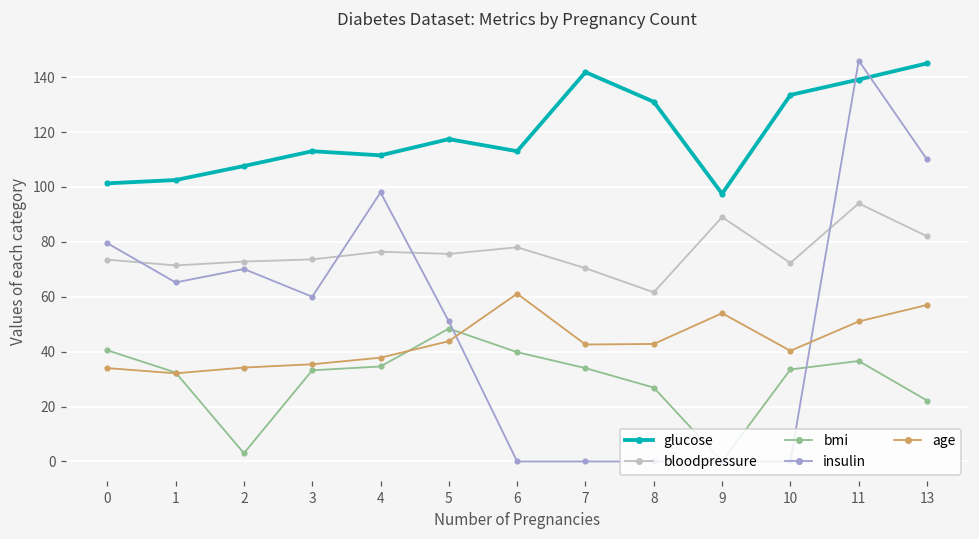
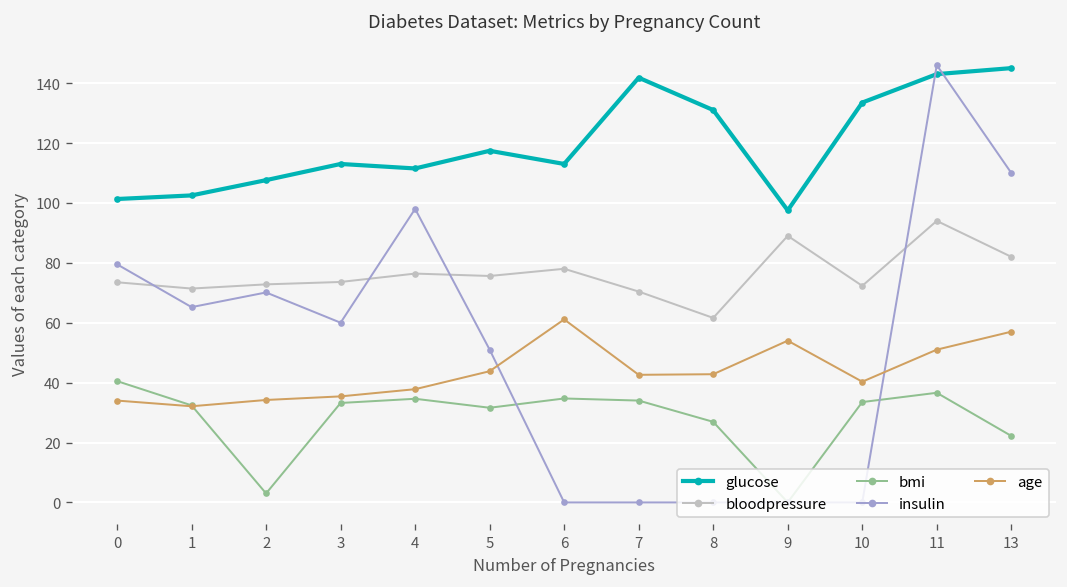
bmi, 5: 48 -> 32
bmi, 6: 40 -> 35
glucose, 11: 139 -> 143
